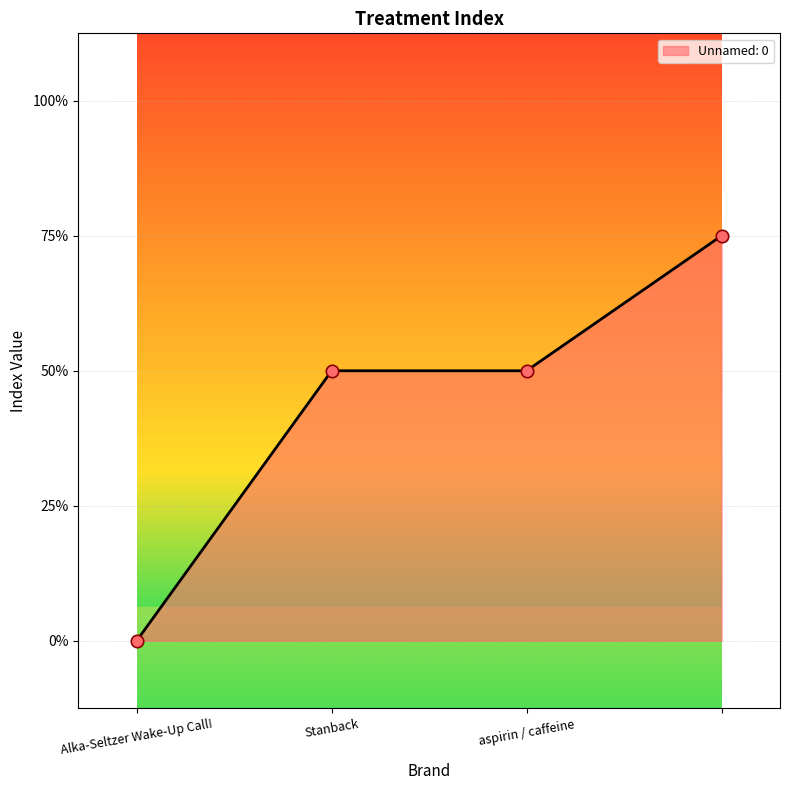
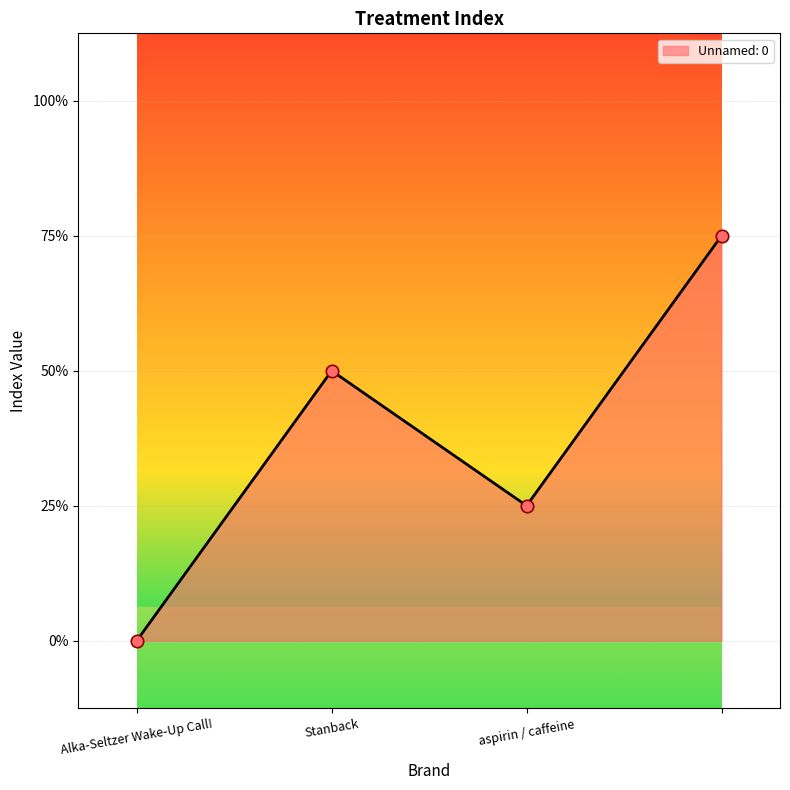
aspirin / caffeine: 50% -> 25%
